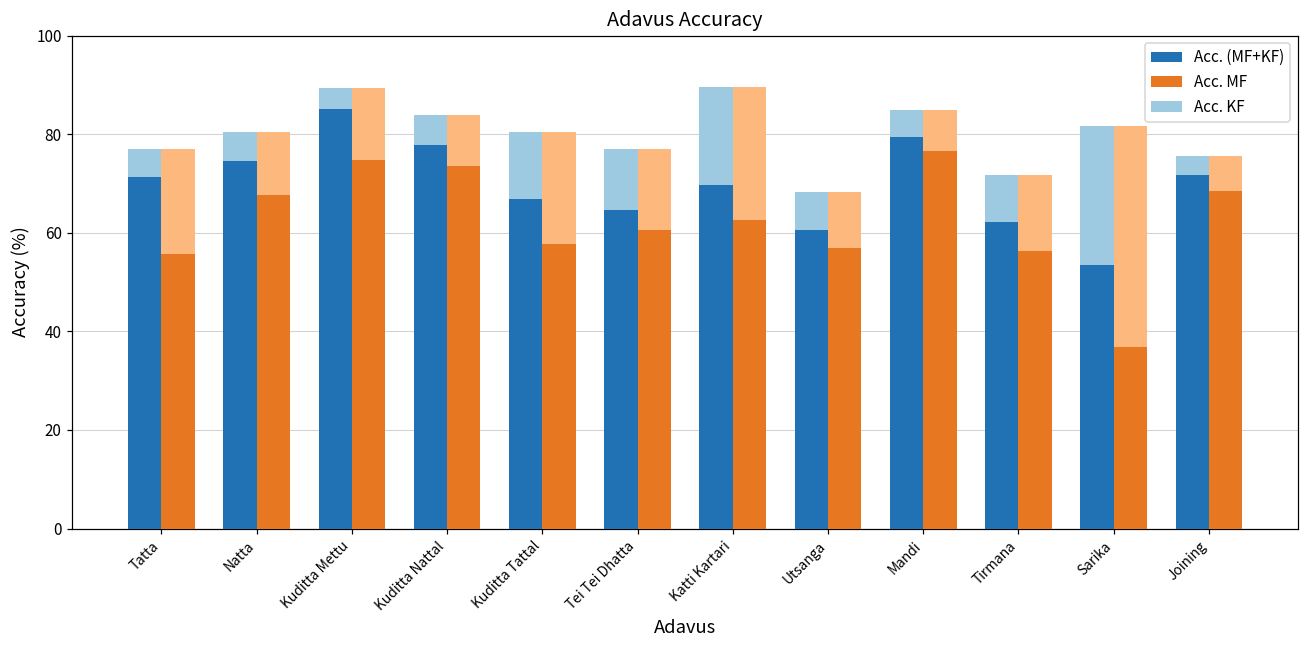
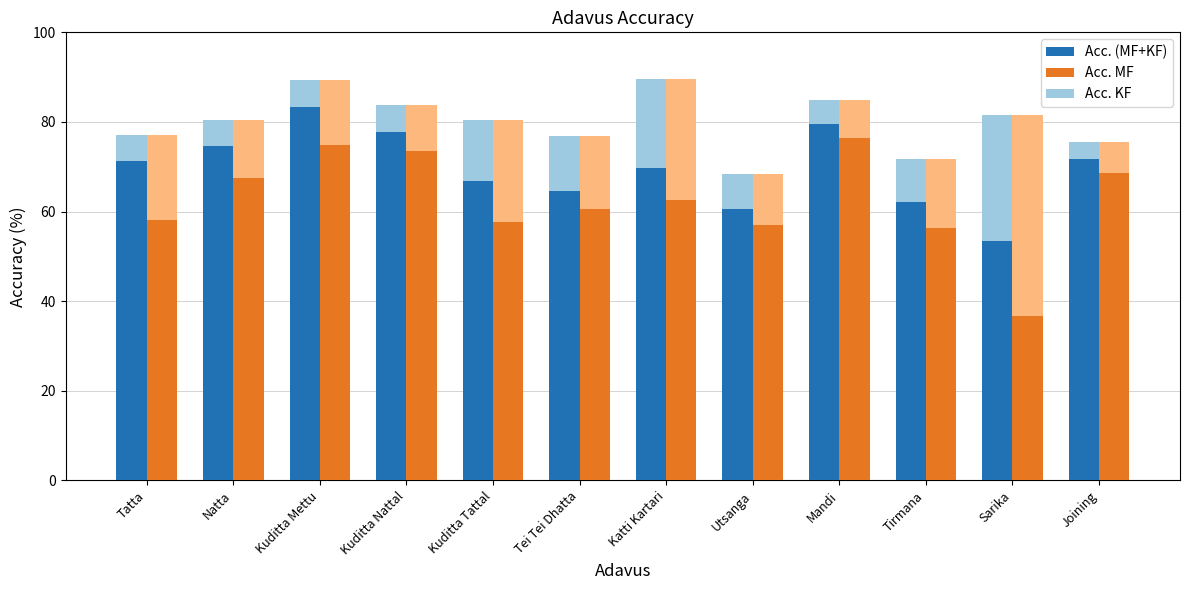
Acc. MF, Tatta: 56 -> 58
Acc. (MF+KF), Kuditta Mettu: 85 -> 83
